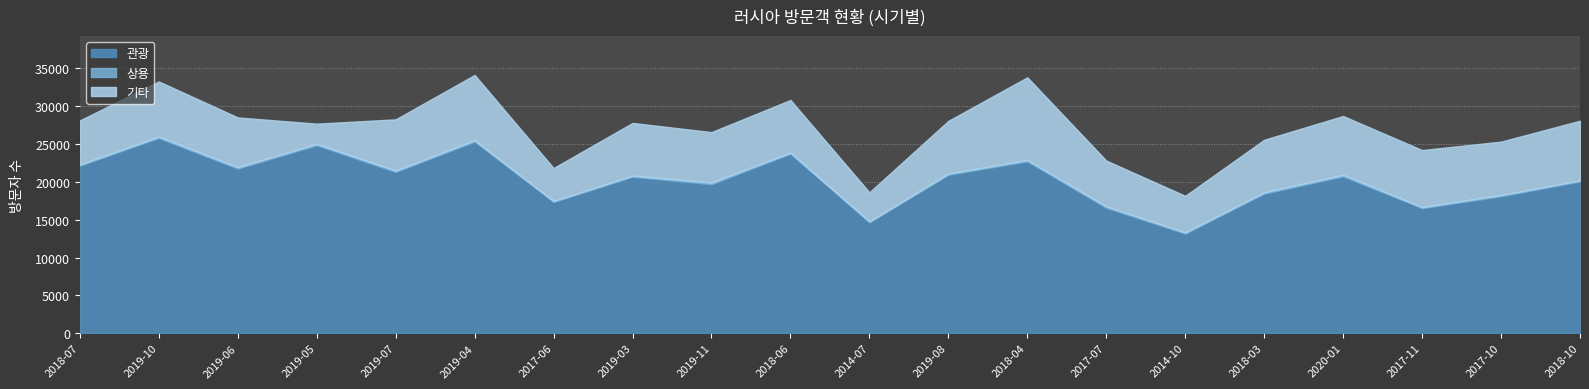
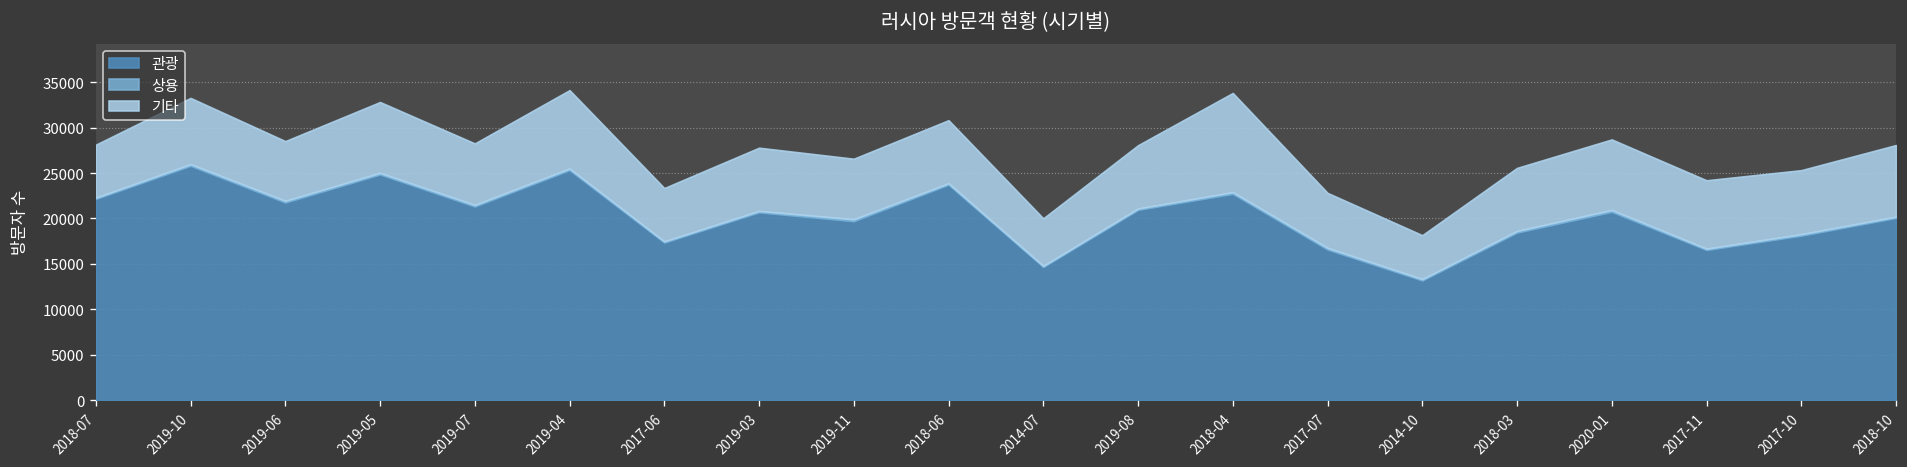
기타, 2019-05: 3000 -> 8000
기타, 2017-06: 4000 -> 6000
기타, 2014-07: 4000 -> 5000
